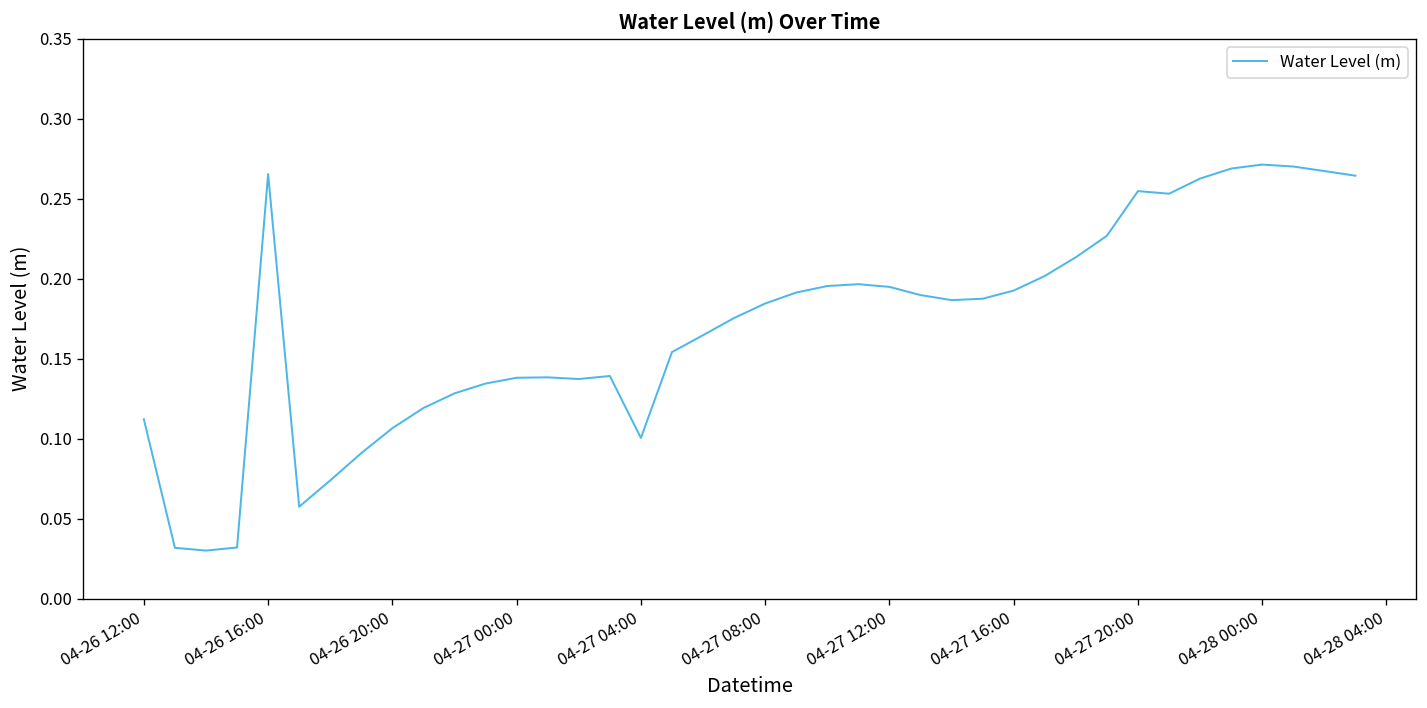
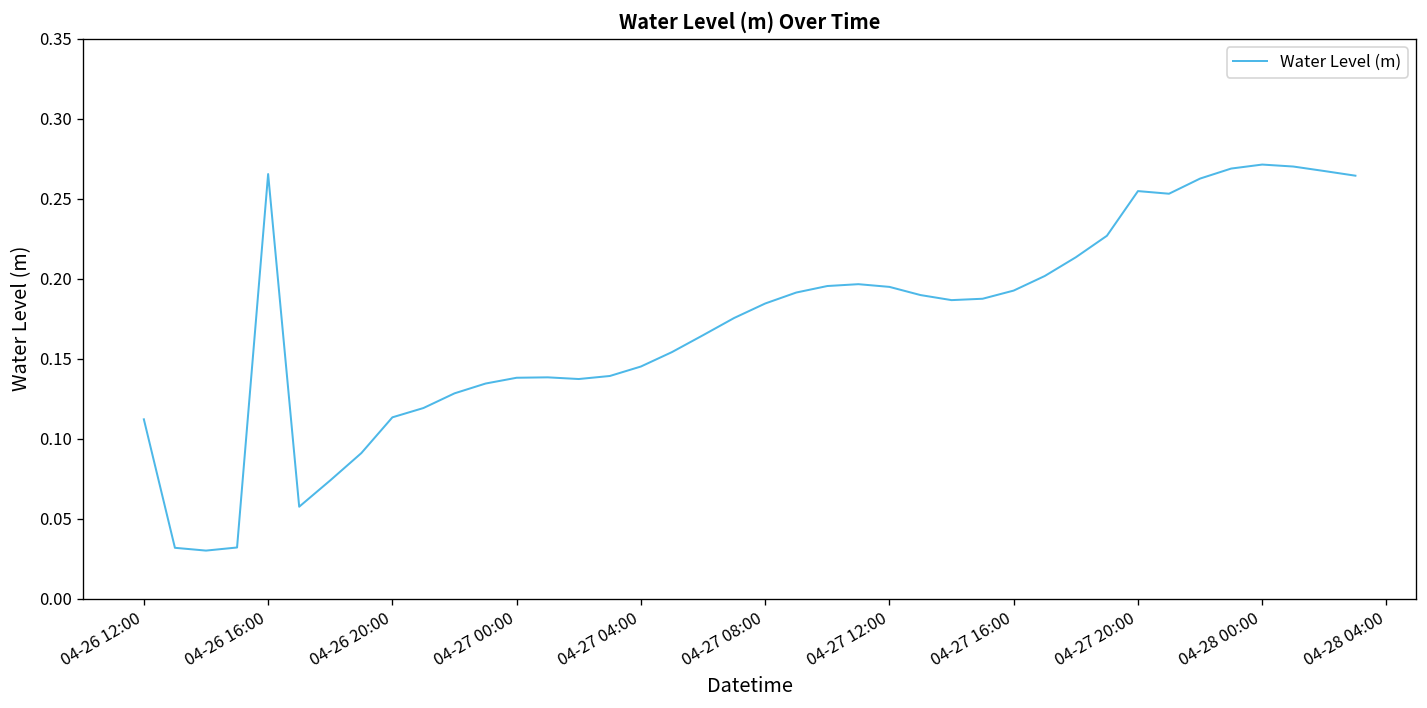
04-26 20:00: 0.107 -> 0.113
04-27 04:00: 0.100 -> 0.145
